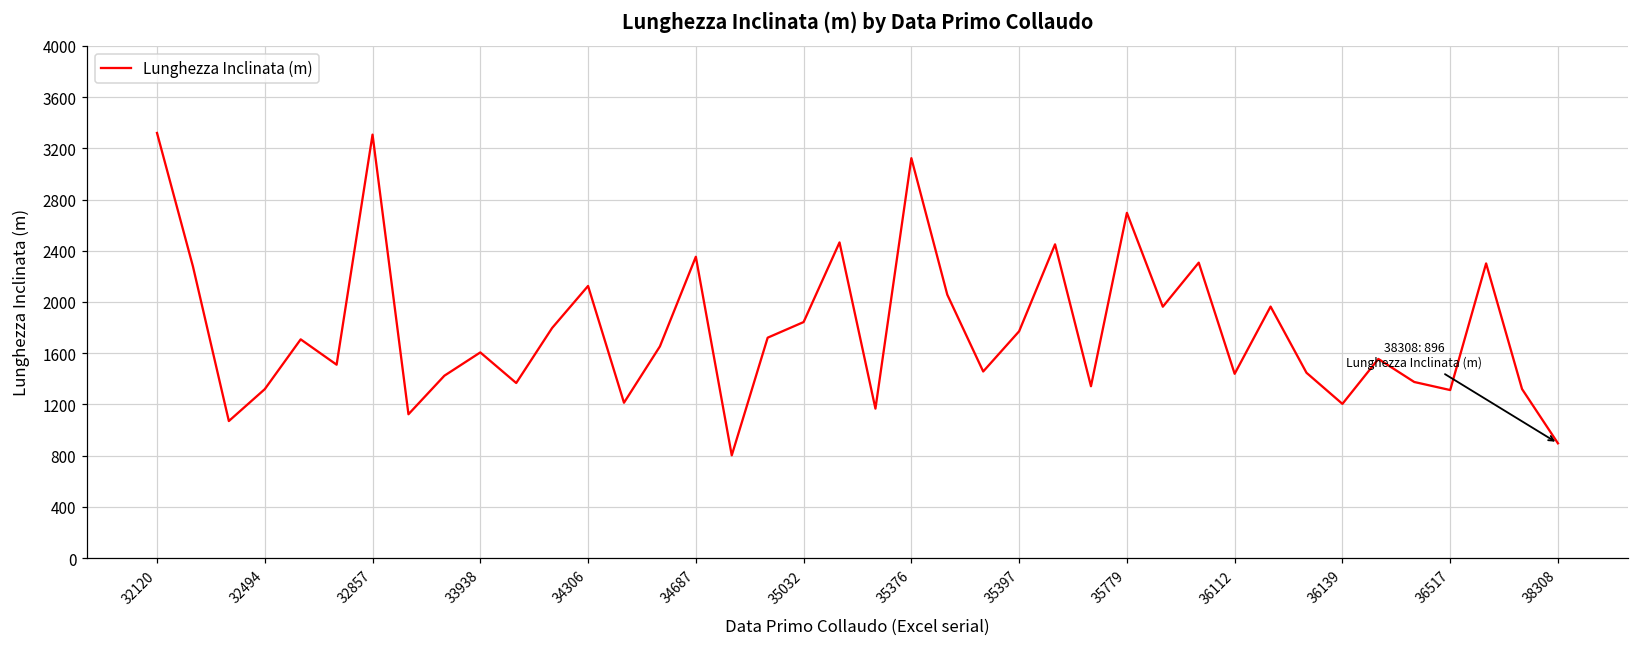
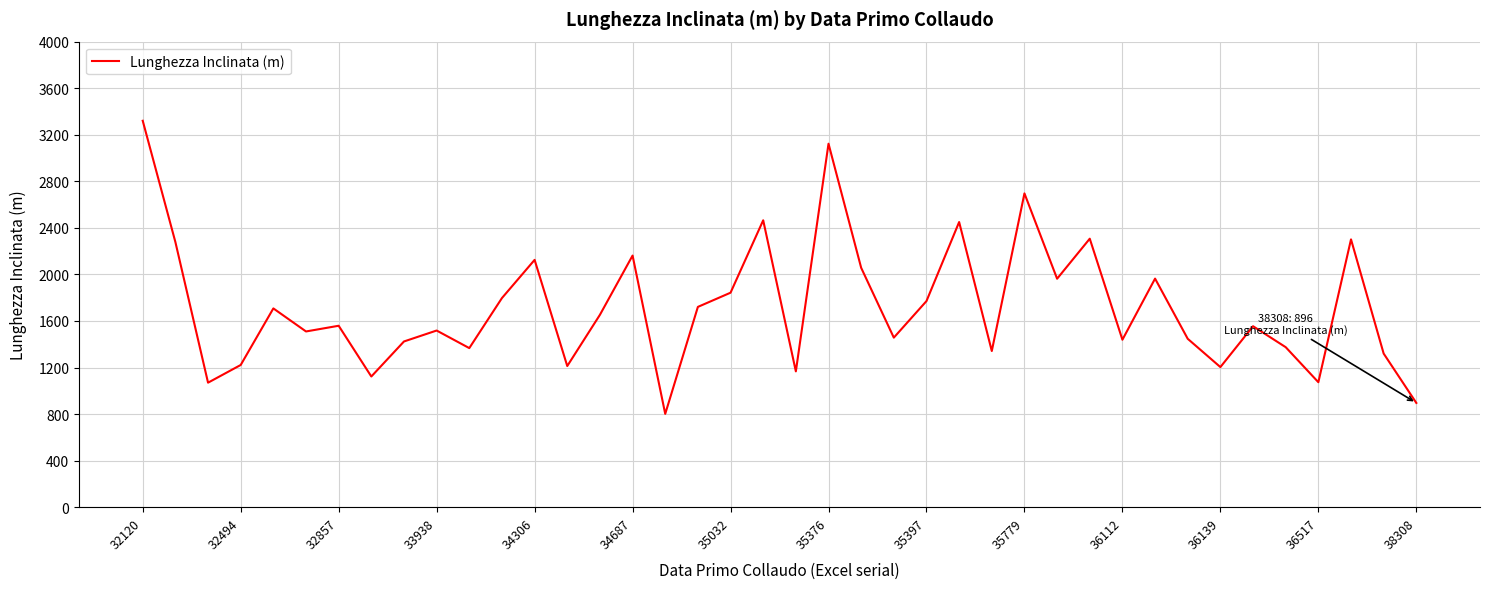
32494: 1320 -> 1220
32857: 3310 -> 1560
33938: 1610 -> 1520
34687: 2350 -> 2160
36517: 1310 -> 1070
